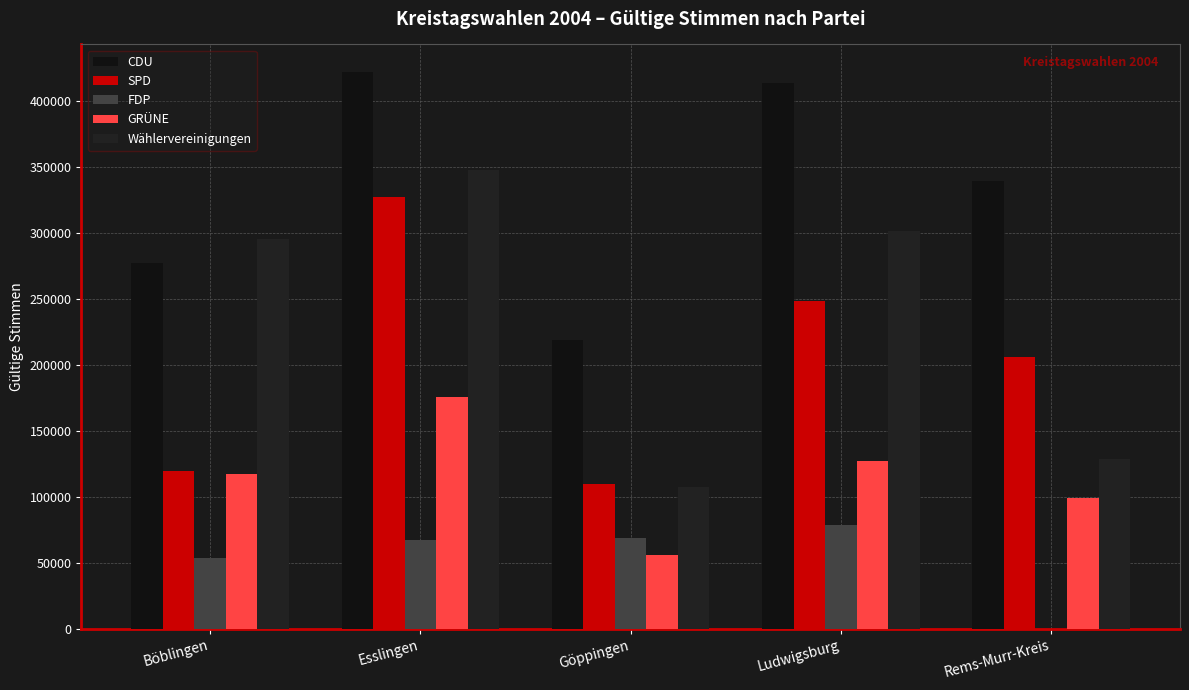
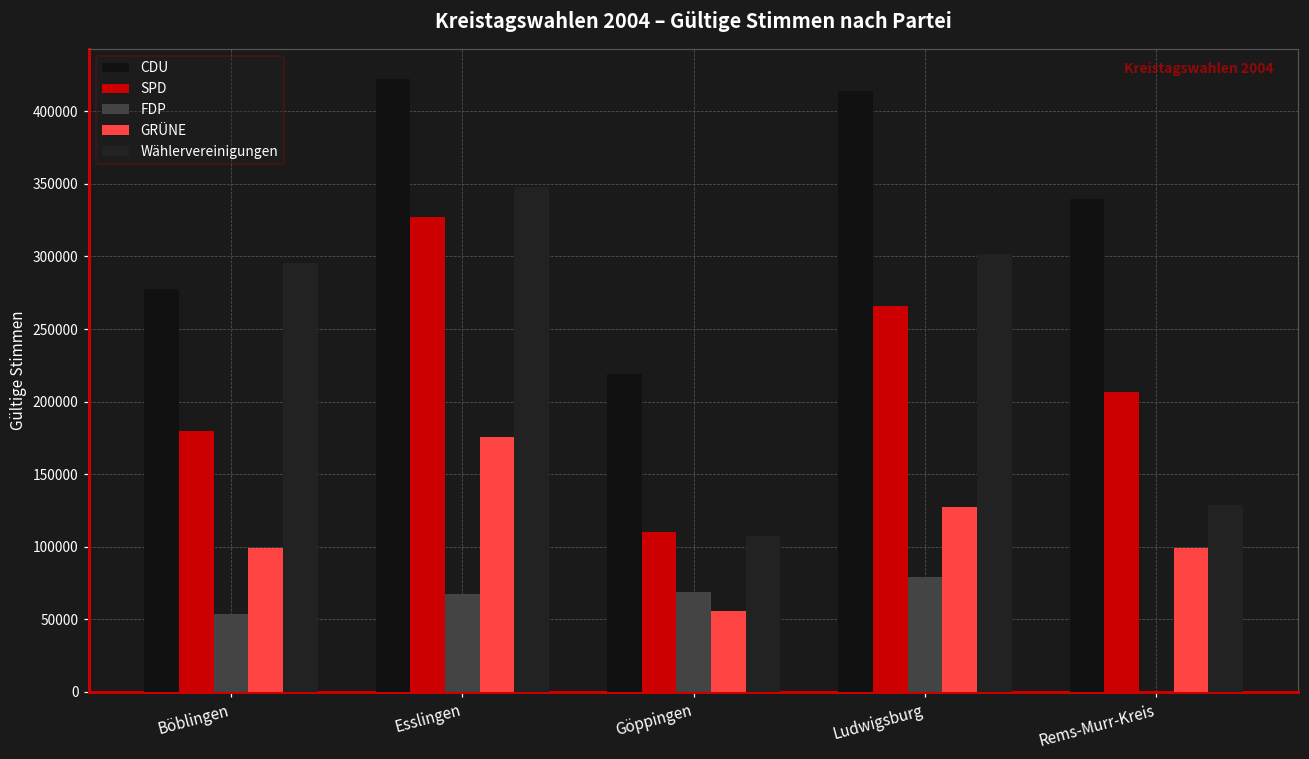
SPD, Böblingen: 119000 -> 179000
GRÜNE, Böblingen: 117000 -> 99000
SPD, Ludwigsburg: 249000 -> 266000
